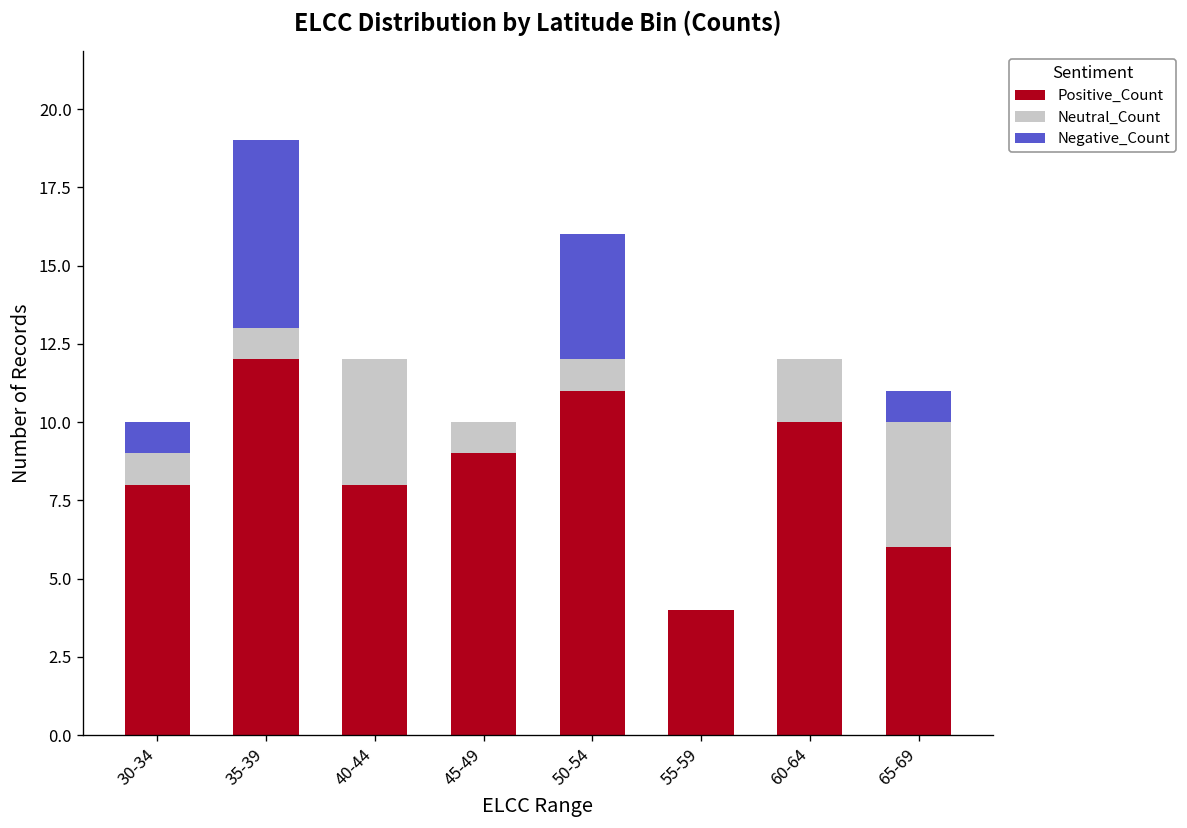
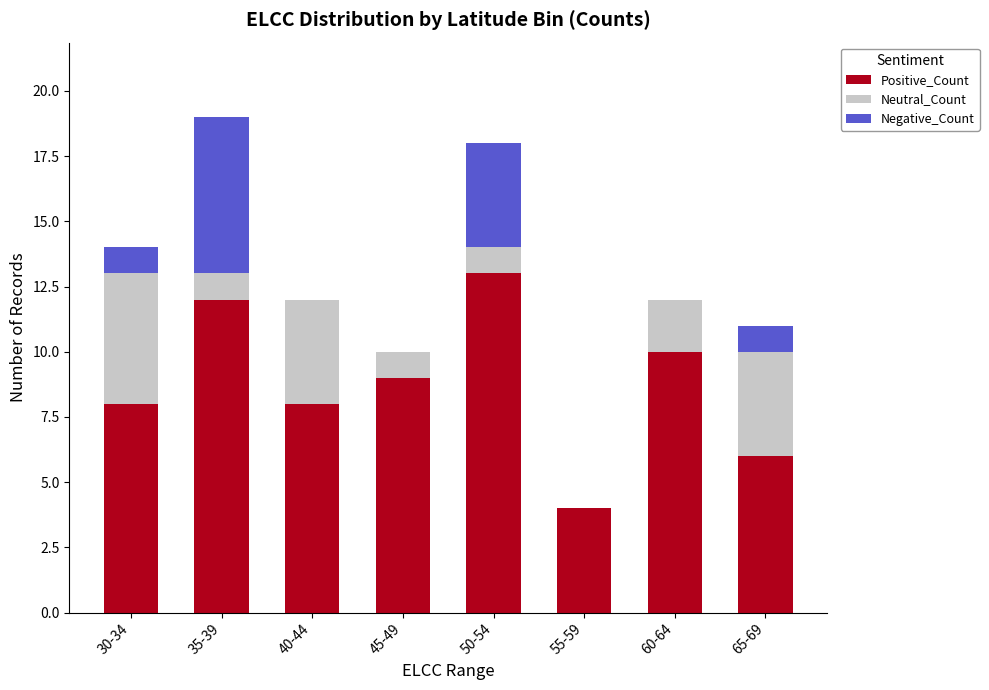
Neutral_Count, 30-34: 1 -> 5
Positive_Count, 50-54: 11 -> 13
